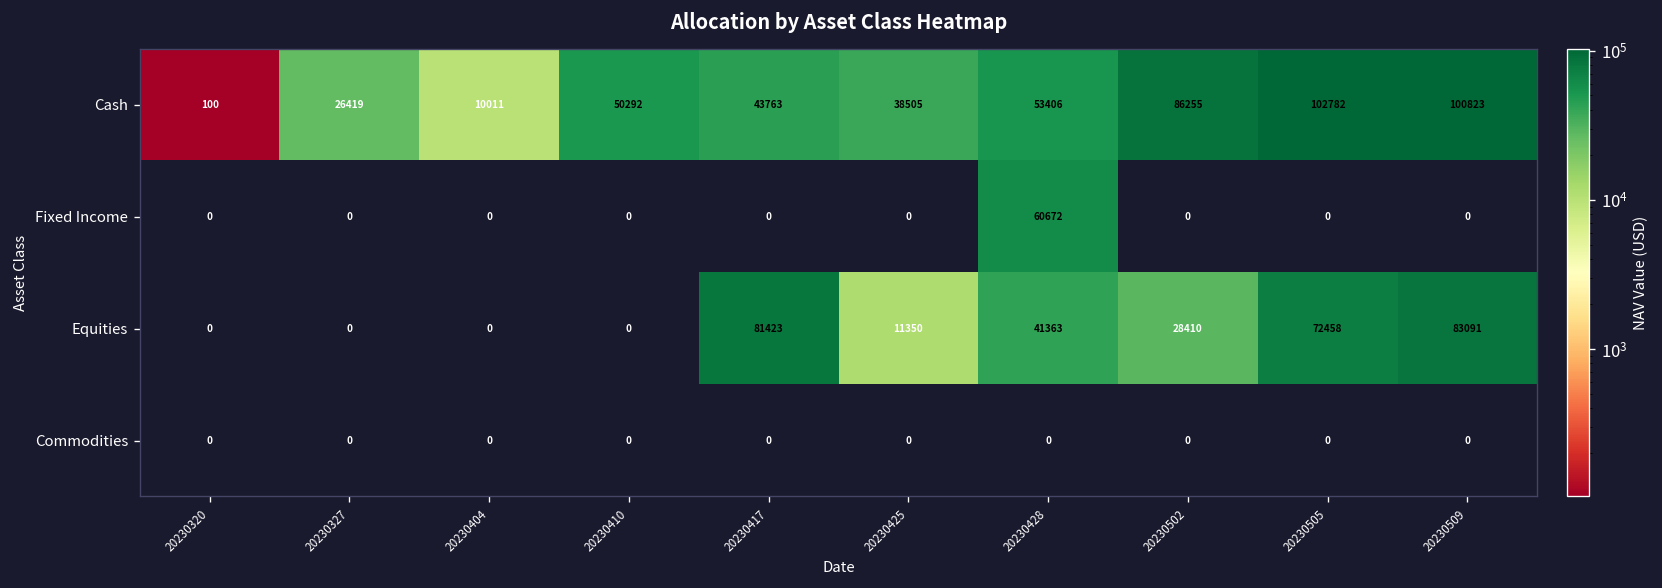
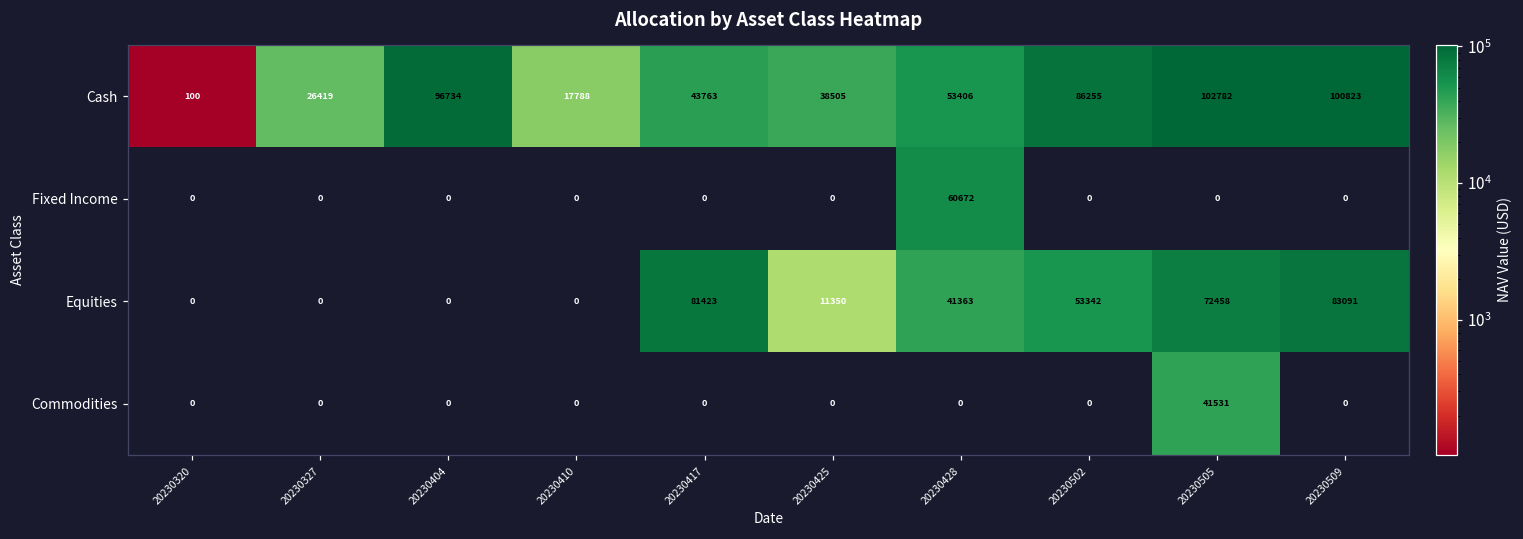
Cash, 20230404: 10011 -> 96734
Cash, 20230410: 50292 -> 17788
Equities, 20230502: 28410 -> 53342
Commodities, 20230505: 0 -> 41531
